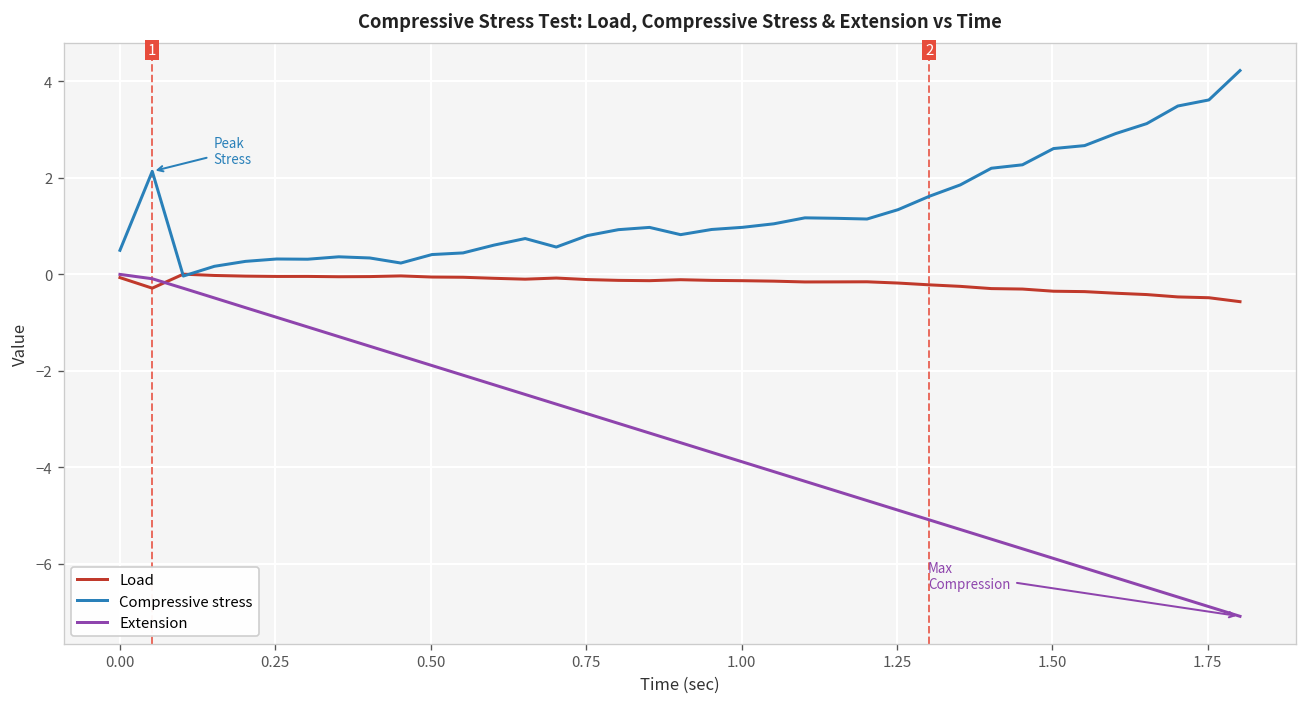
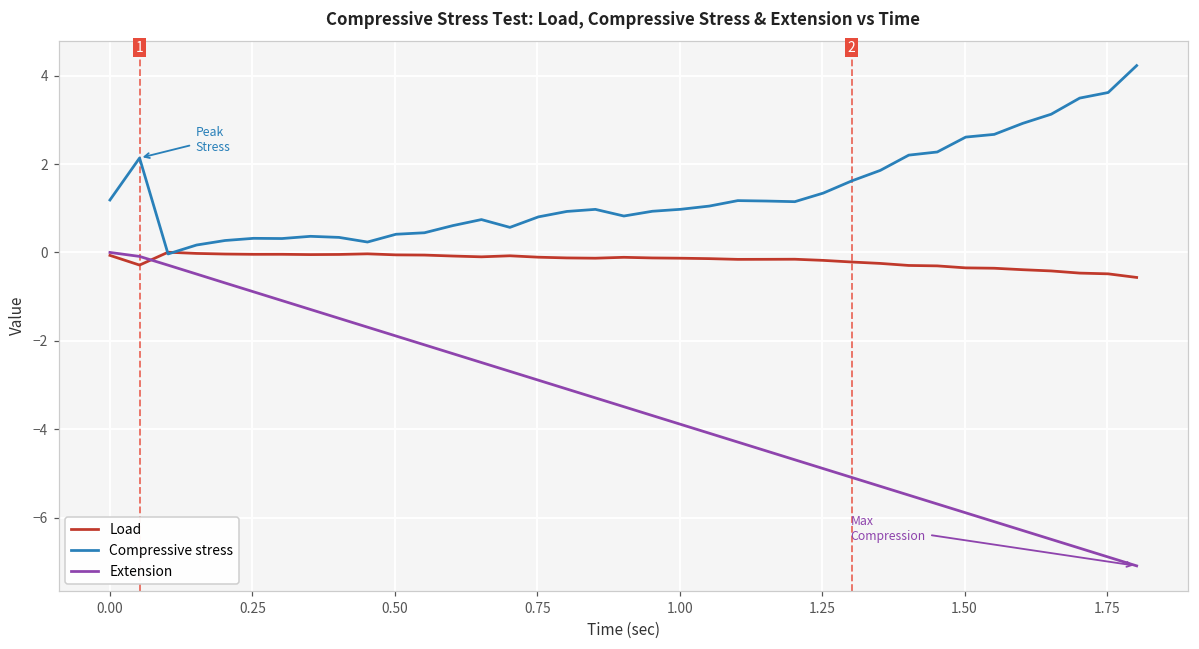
Compressive stress, 0.00: 0.5 -> 1.2
